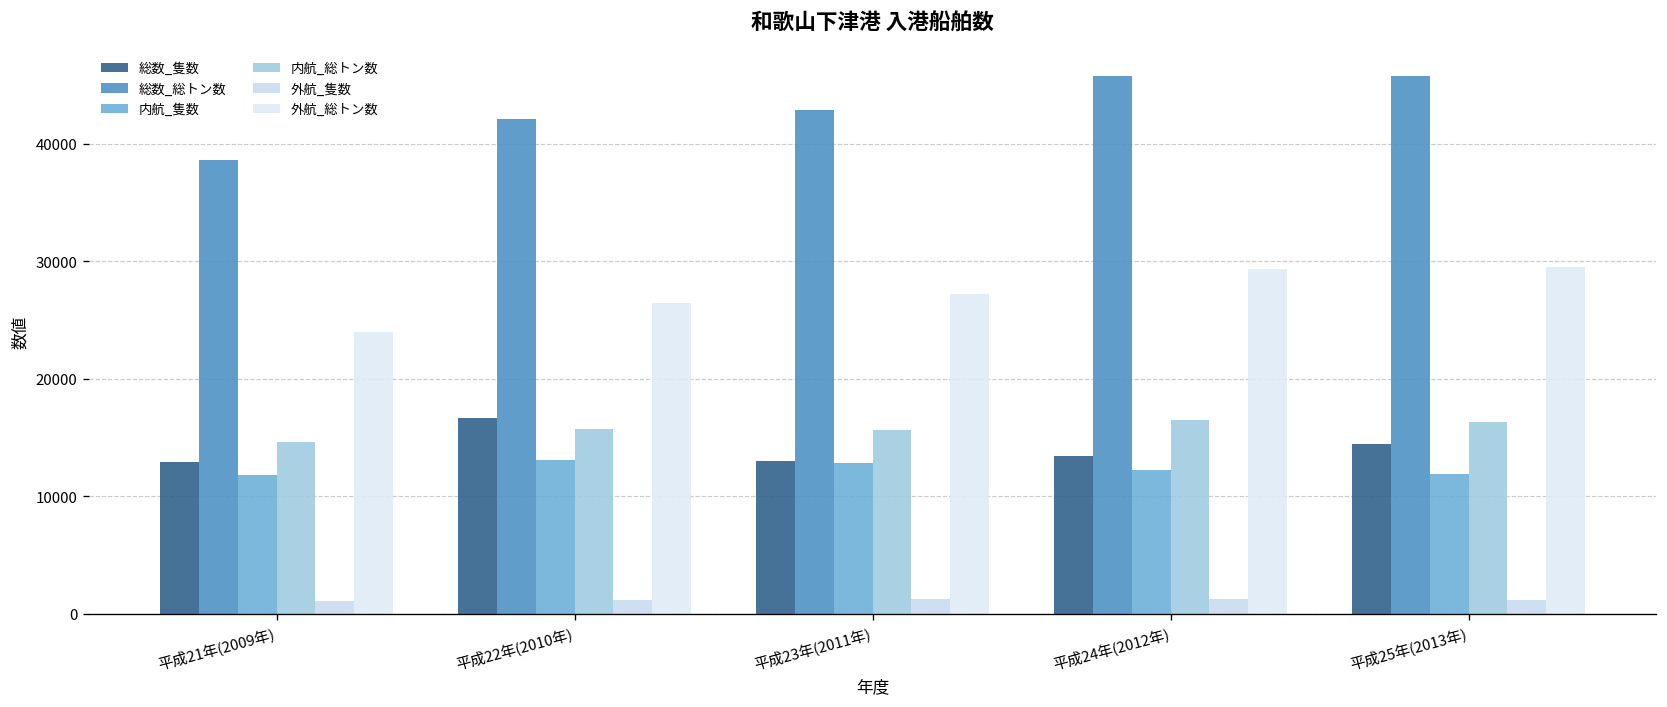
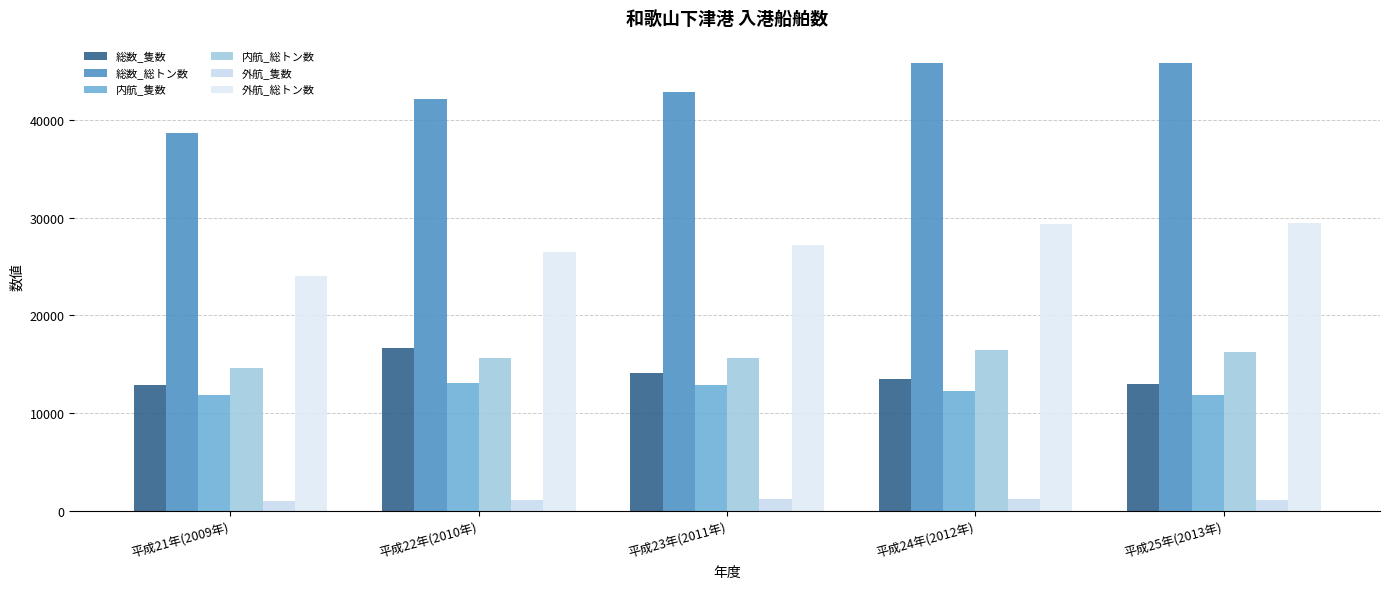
総数_隻数, 平成23年(2011年): 13000 -> 14000
総数_隻数, 平成25年(2013年): 14000 -> 13000
